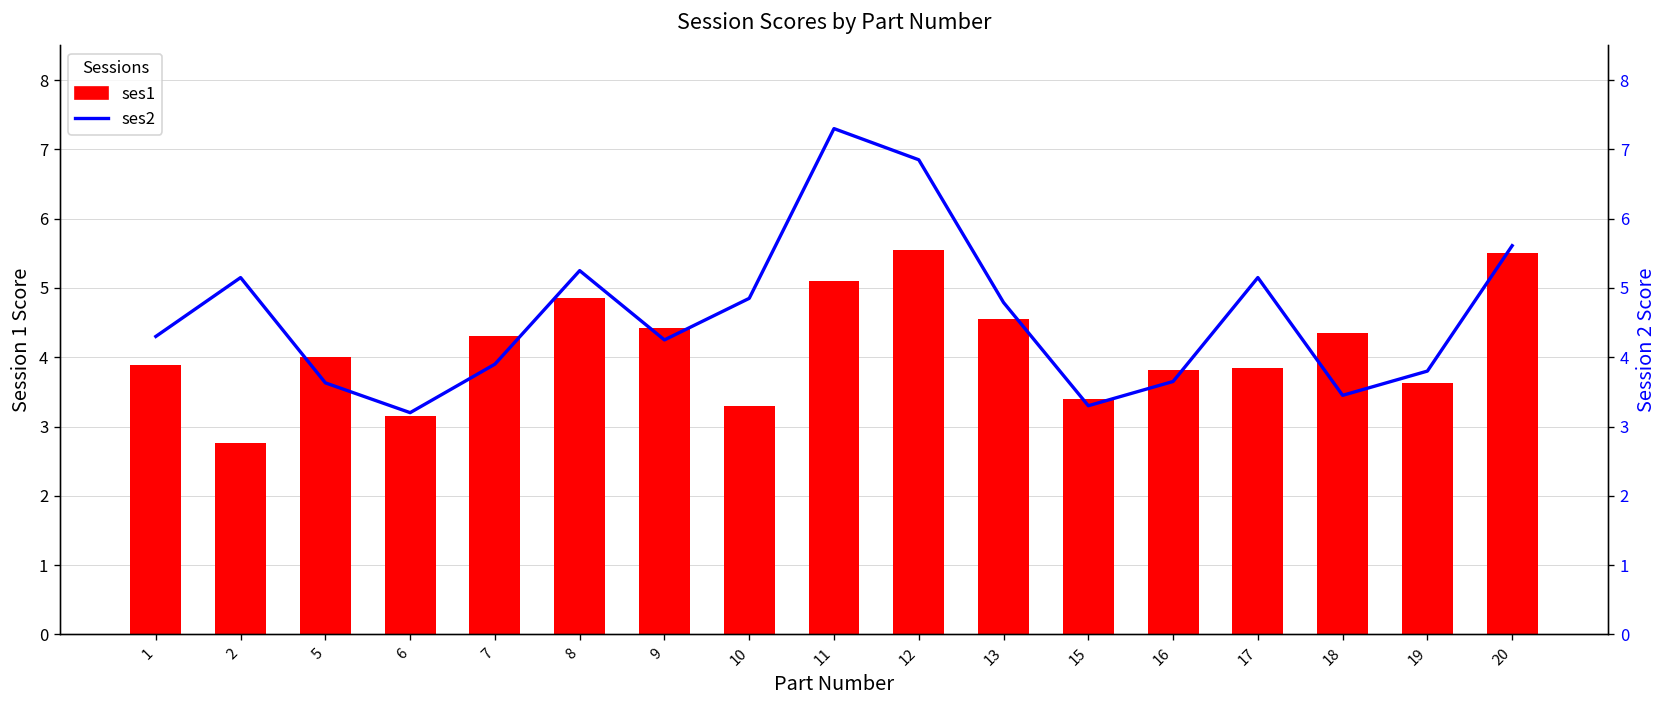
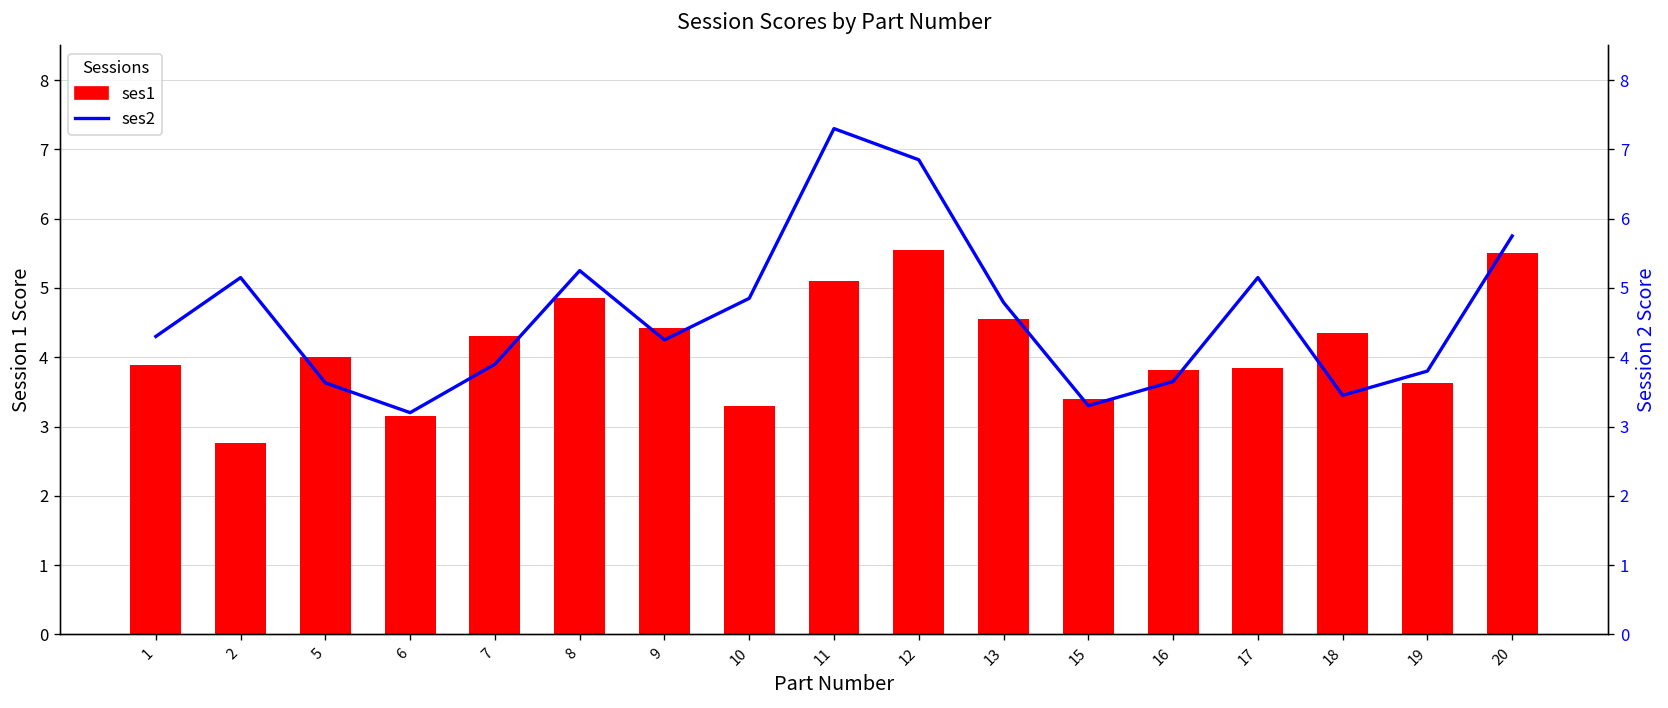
ses2, 20: 5.6 -> 5.8
